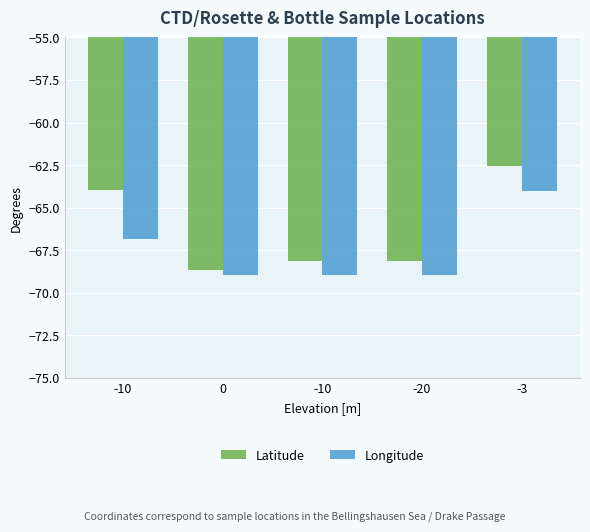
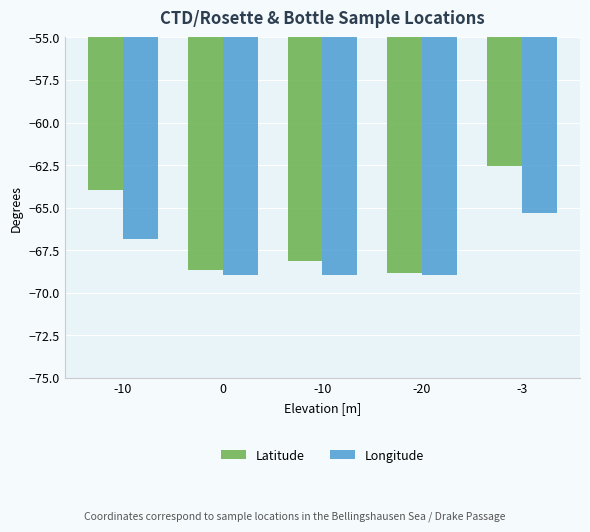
Latitude, -20: -68.2 -> -68.9
Longitude, -3: -64.0 -> -65.3
